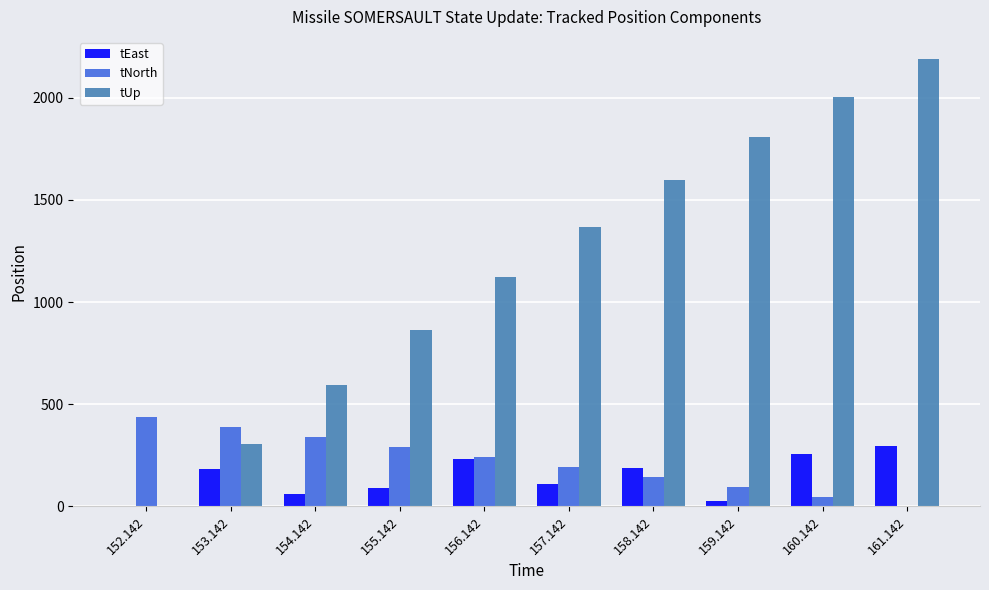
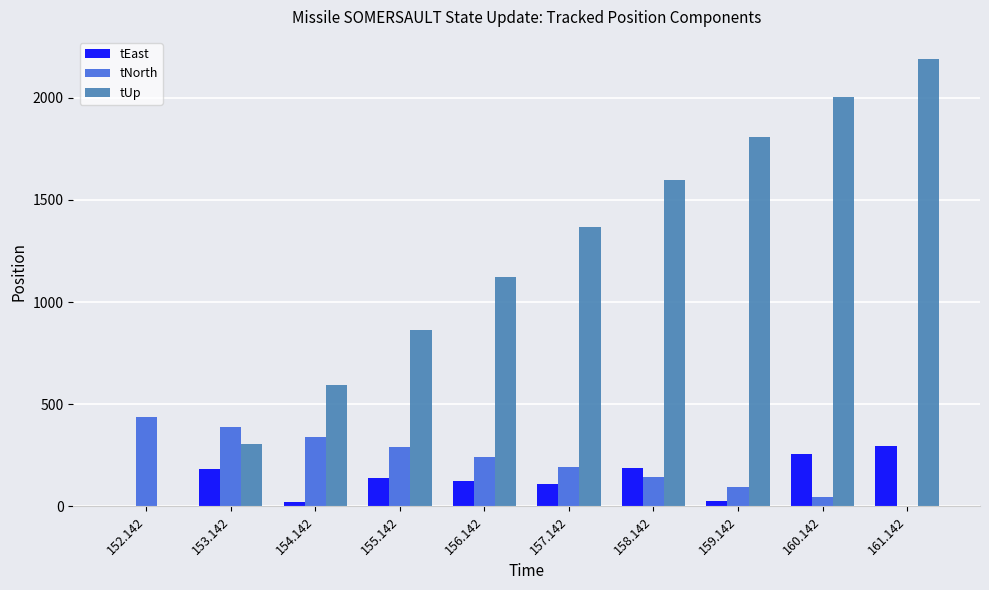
tEast, 154.142: 60 -> 20
tEast, 155.142: 90 -> 140
tEast, 156.142: 230 -> 120
